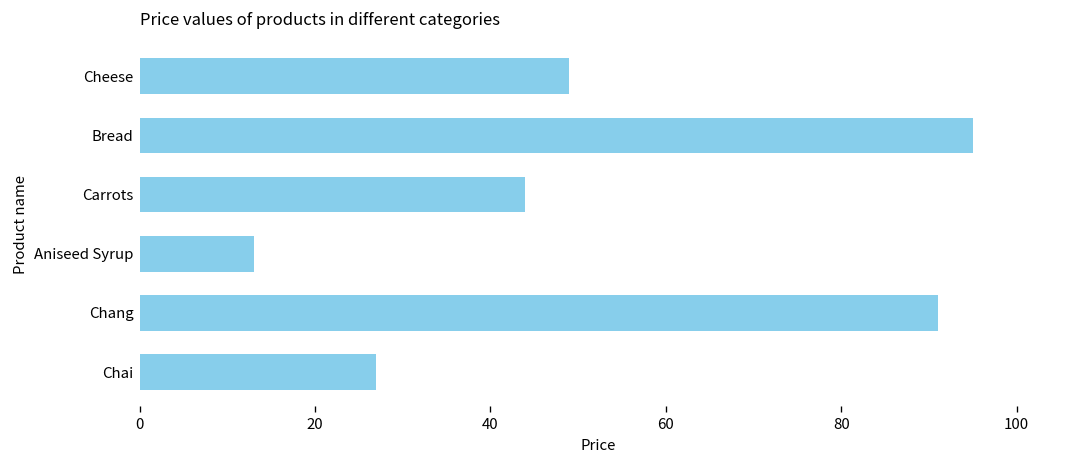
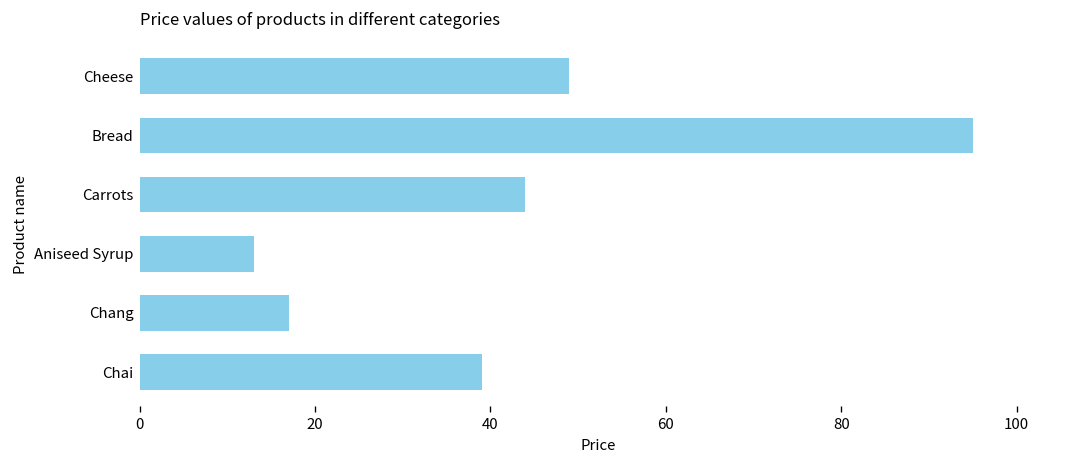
Chang: 91 -> 17
Chai: 27 -> 39
